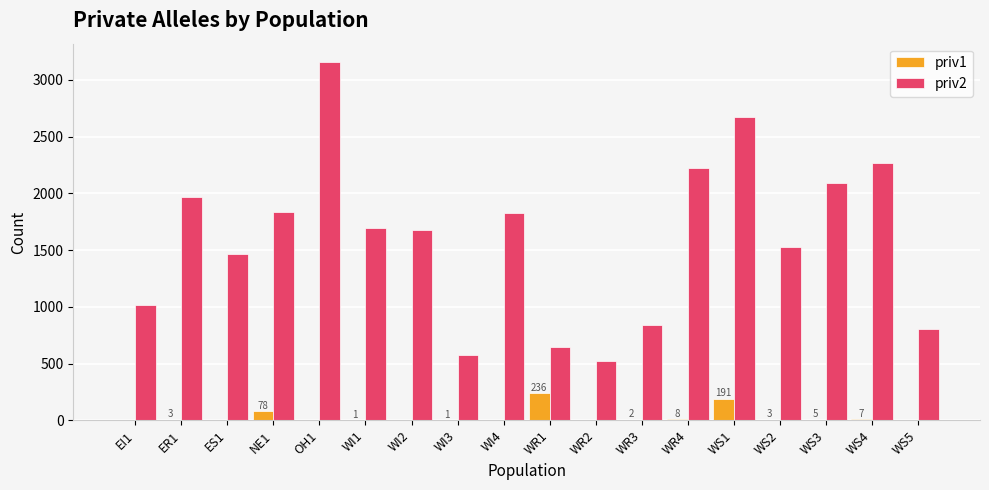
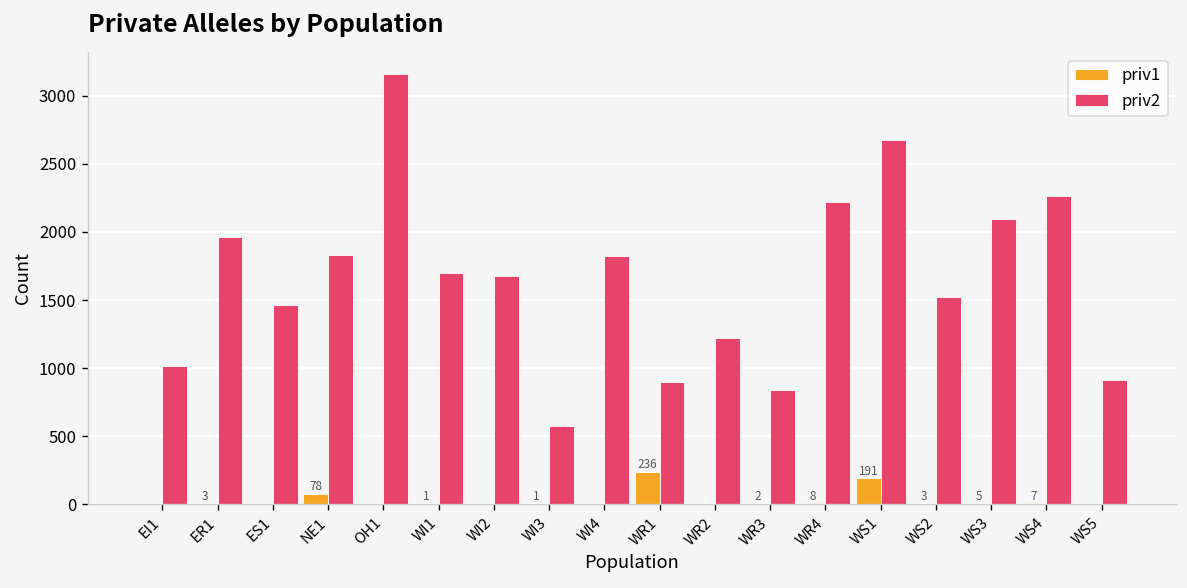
priv2, WR1: 650 -> 900
priv2, WR2: 530 -> 1220
priv2, WS5: 810 -> 910
